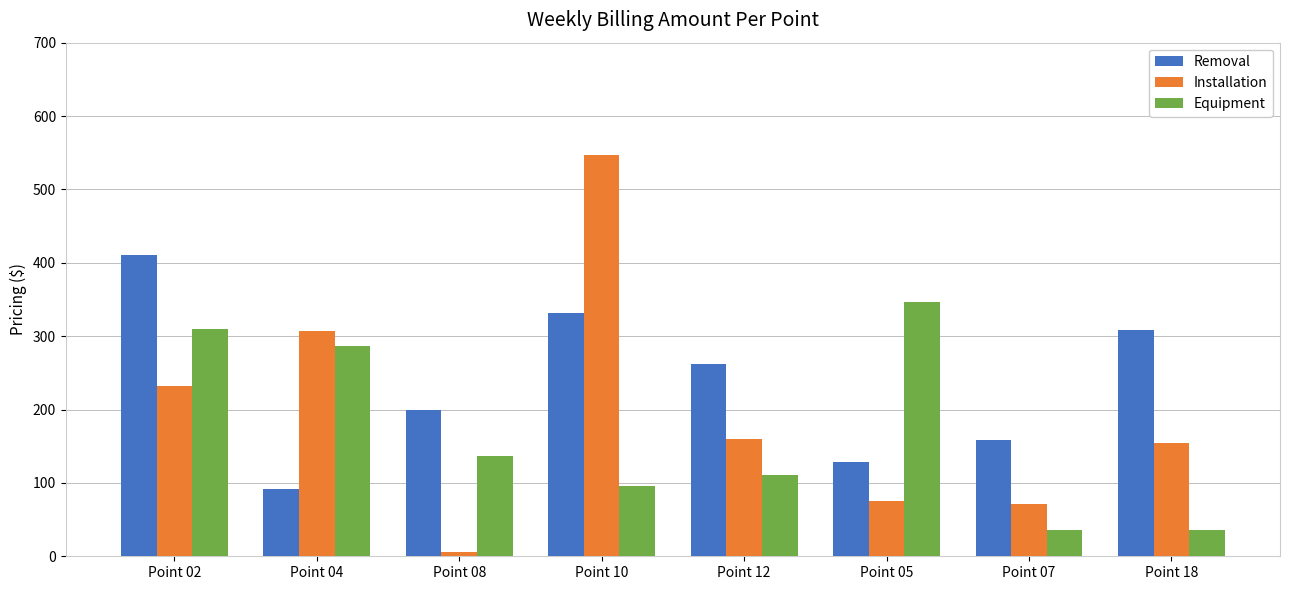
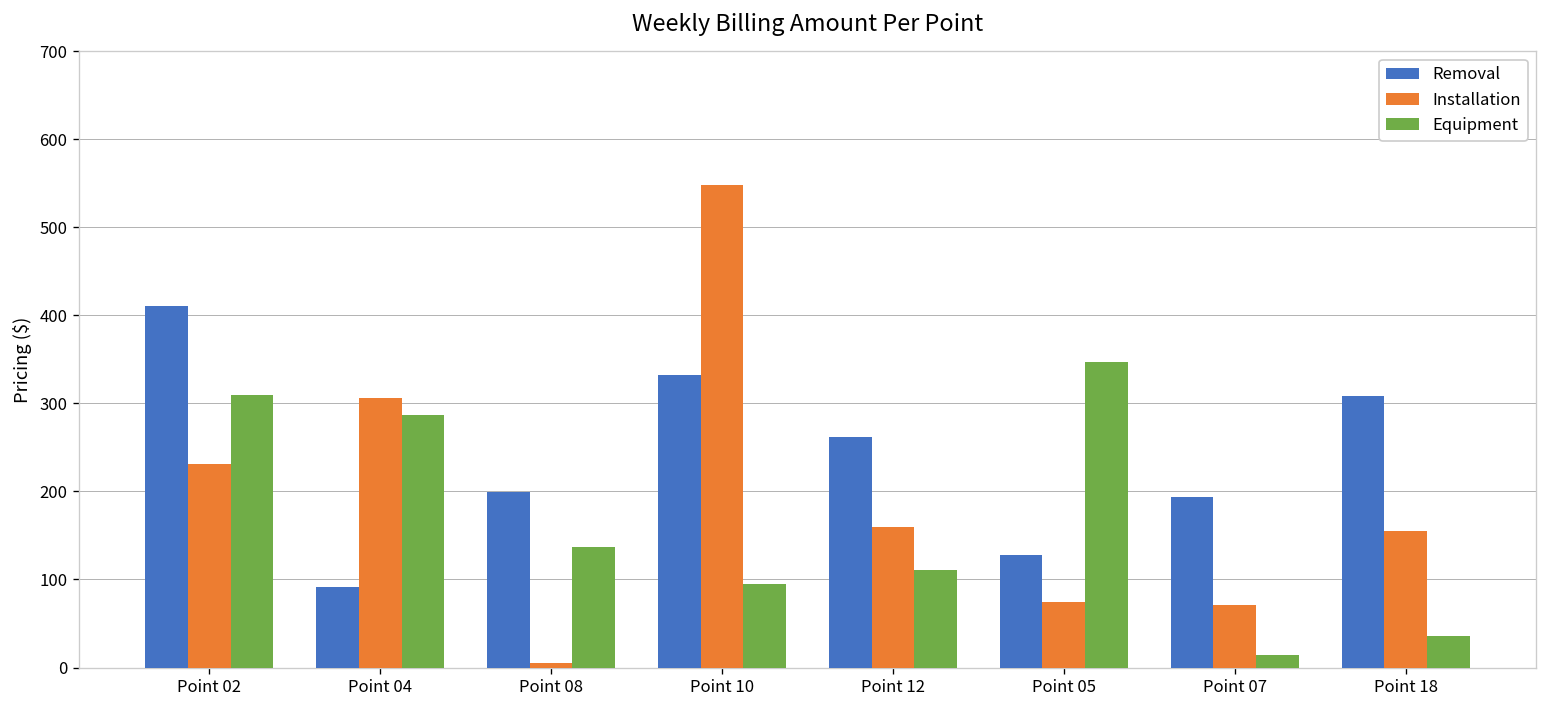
Removal, Point 07: 160 -> 190
Equipment, Point 07: 40 -> 10
